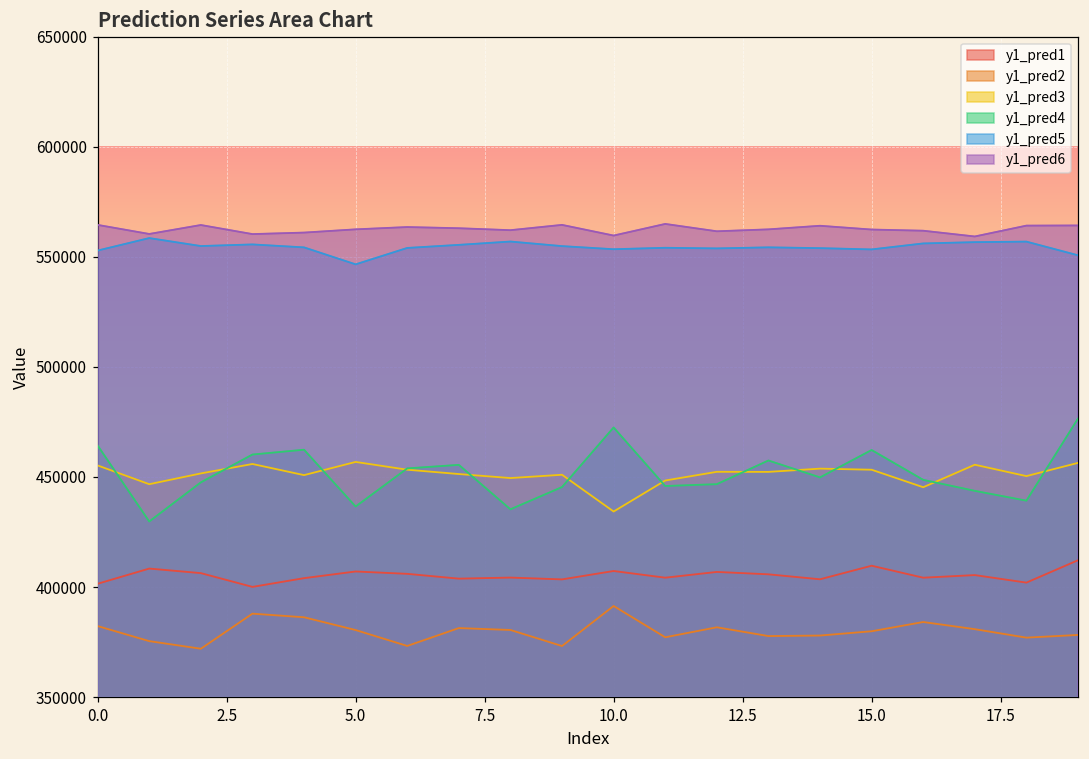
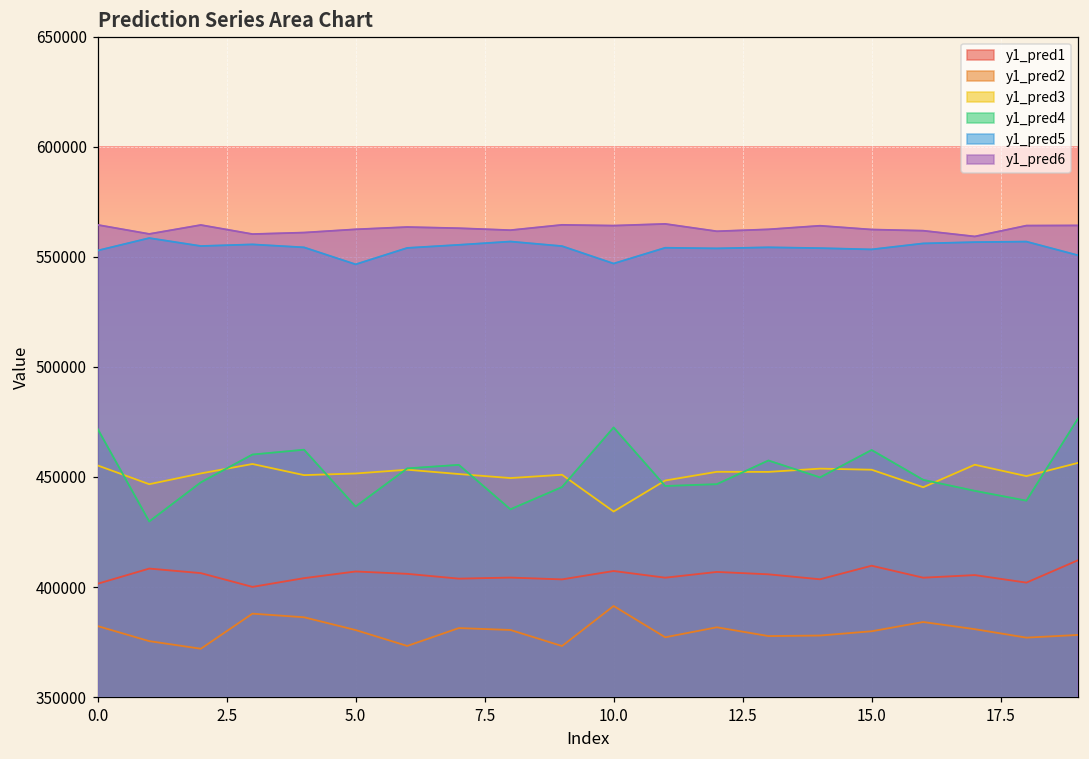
y1_pred4, 0.0: 464000 -> 472000
y1_pred3, 5.0: 457000 -> 452000
y1_pred5, 10.0: 553000 -> 547000
y1_pred6, 10.0: 560000 -> 564000
